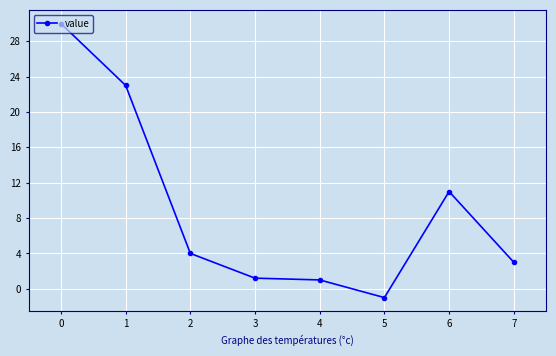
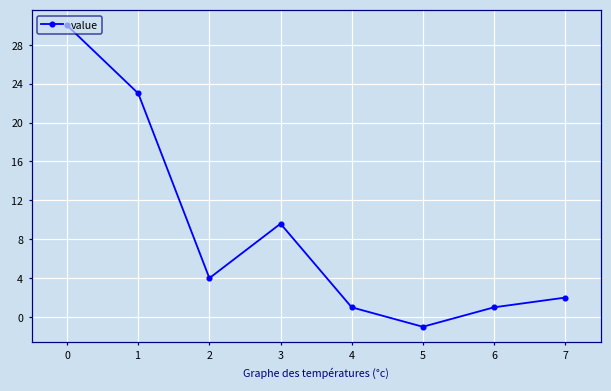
3: 1 -> 10
6: 11 -> 1
7: 3 -> 2
